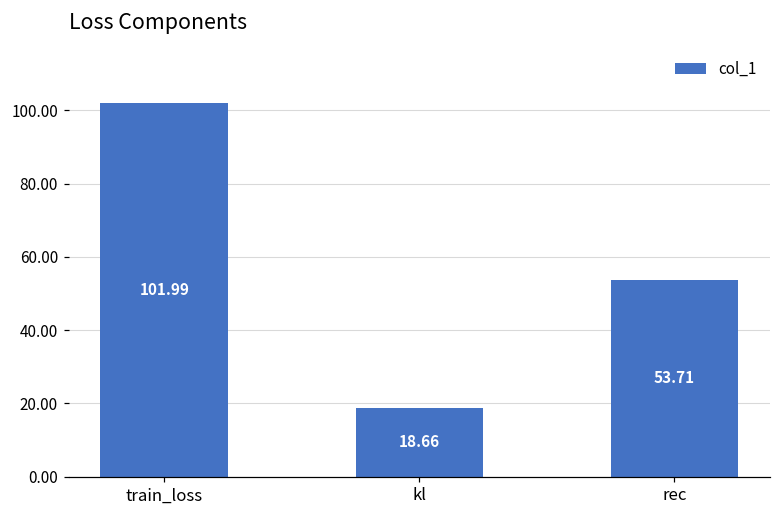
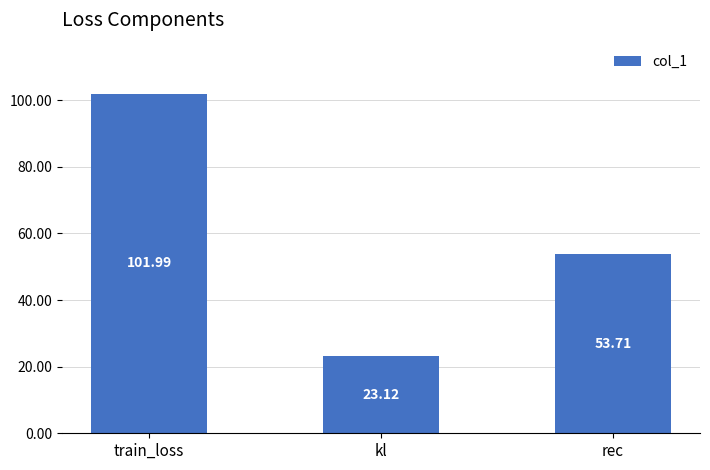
kl: 18.66 -> 23.12
